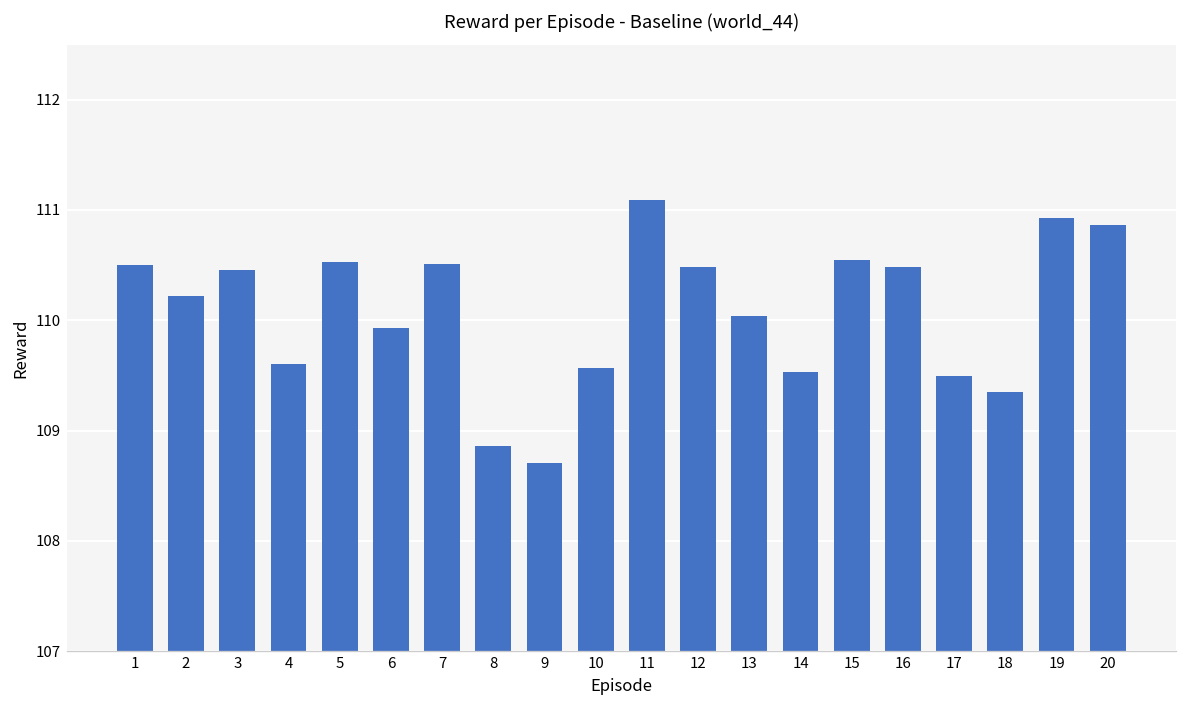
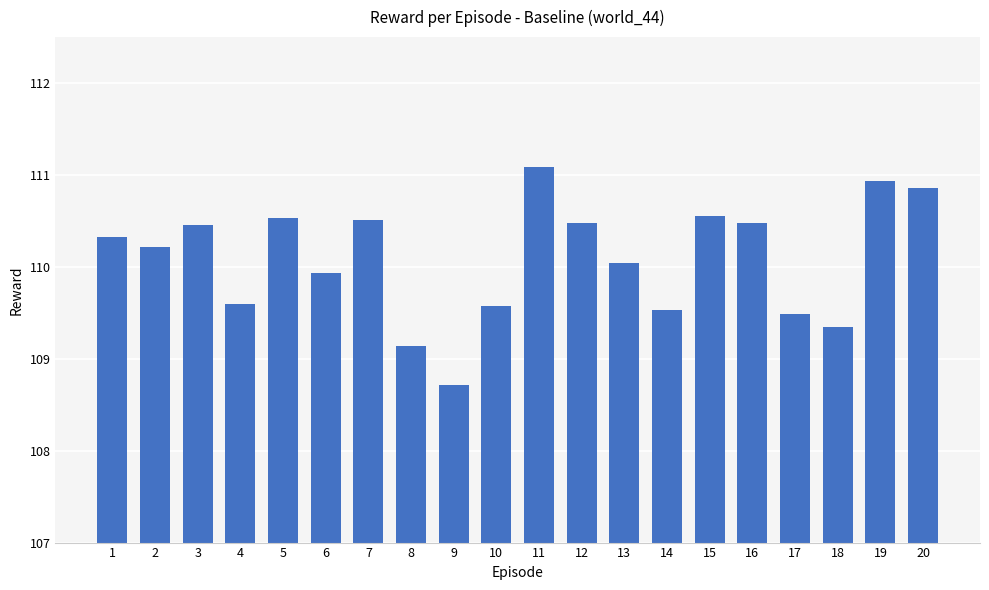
1: 110.5 -> 110.3
8: 108.9 -> 109.1
